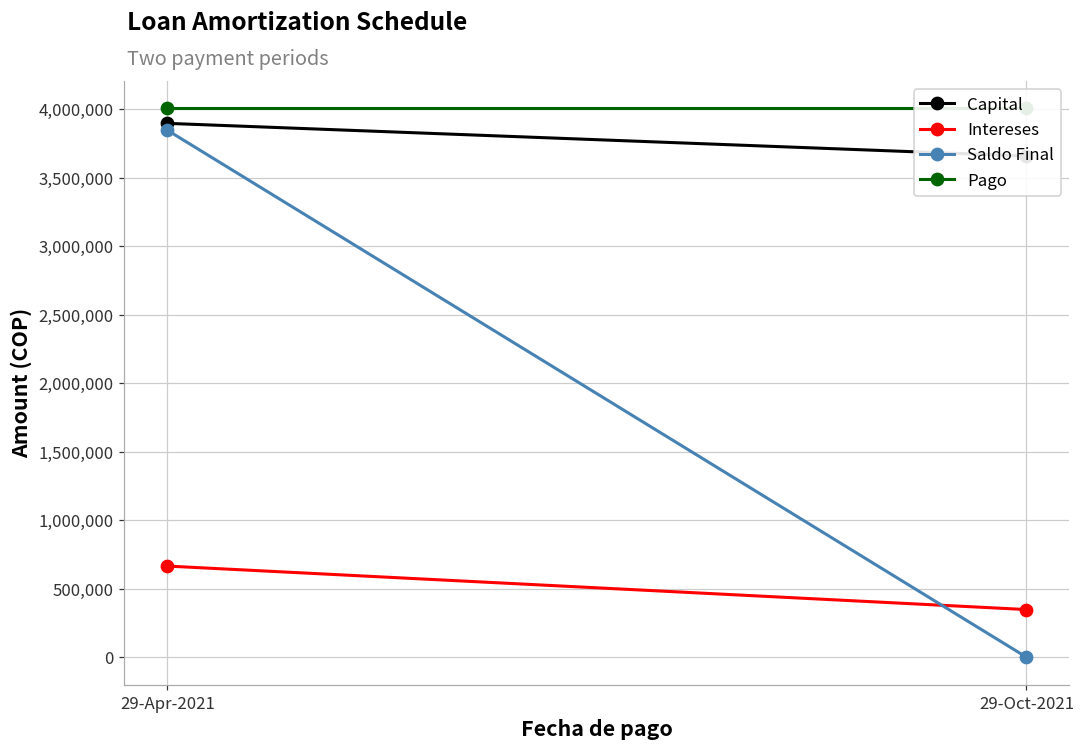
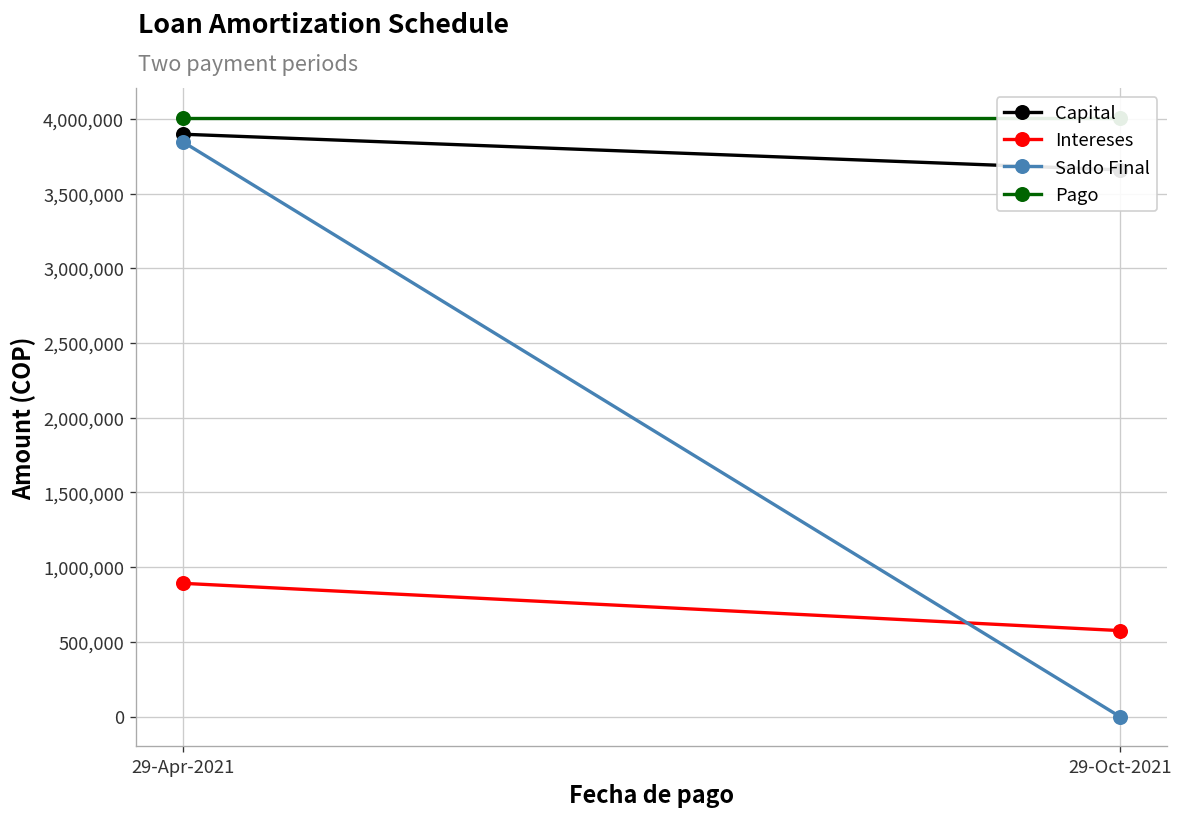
Intereses, 29-Apr-2021: 670,000 -> 890,000
Intereses, 29-Oct-2021: 350,000 -> 580,000
